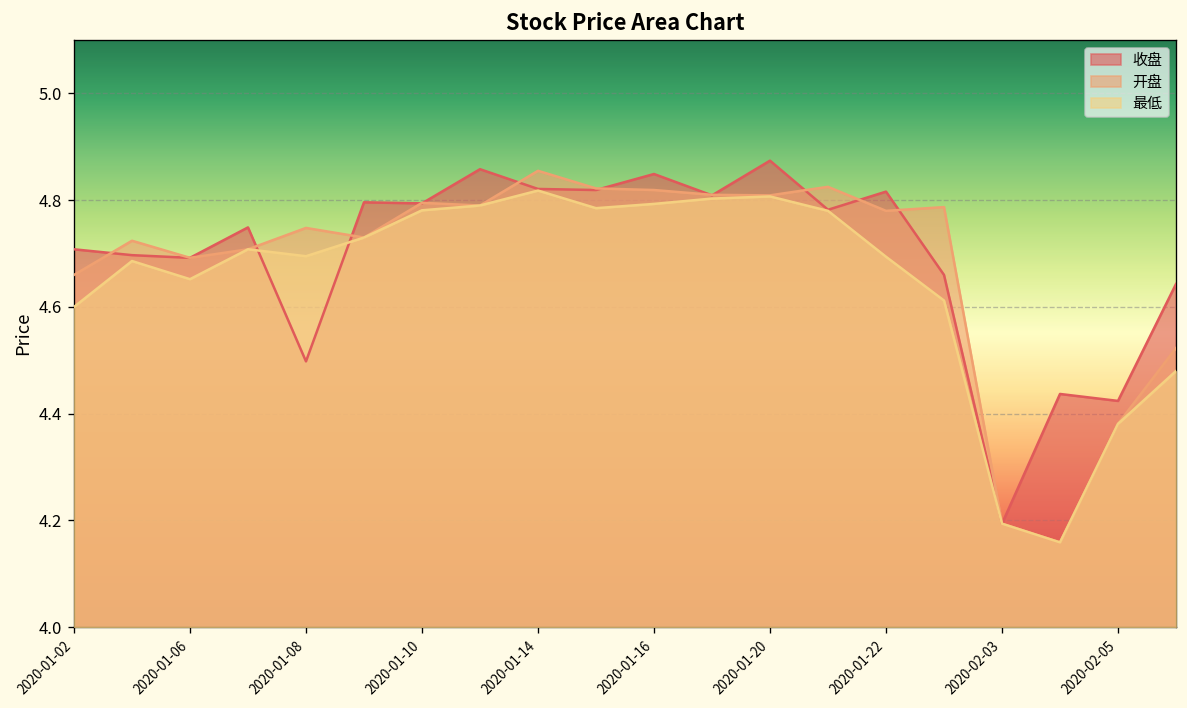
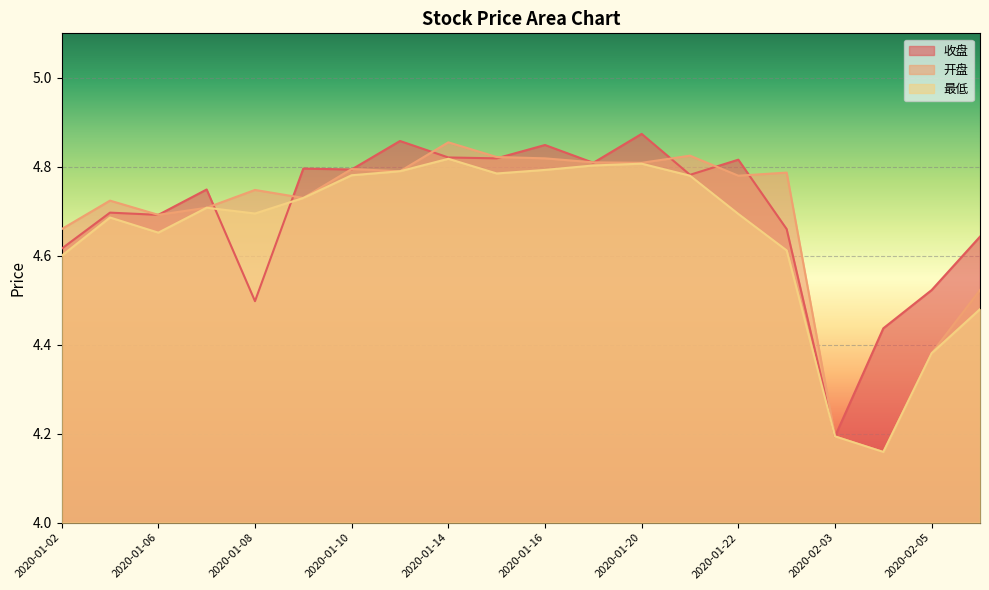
收盘, 2020-01-02: 4.71 -> 4.62
收盘, 2020-02-05: 4.42 -> 4.52
